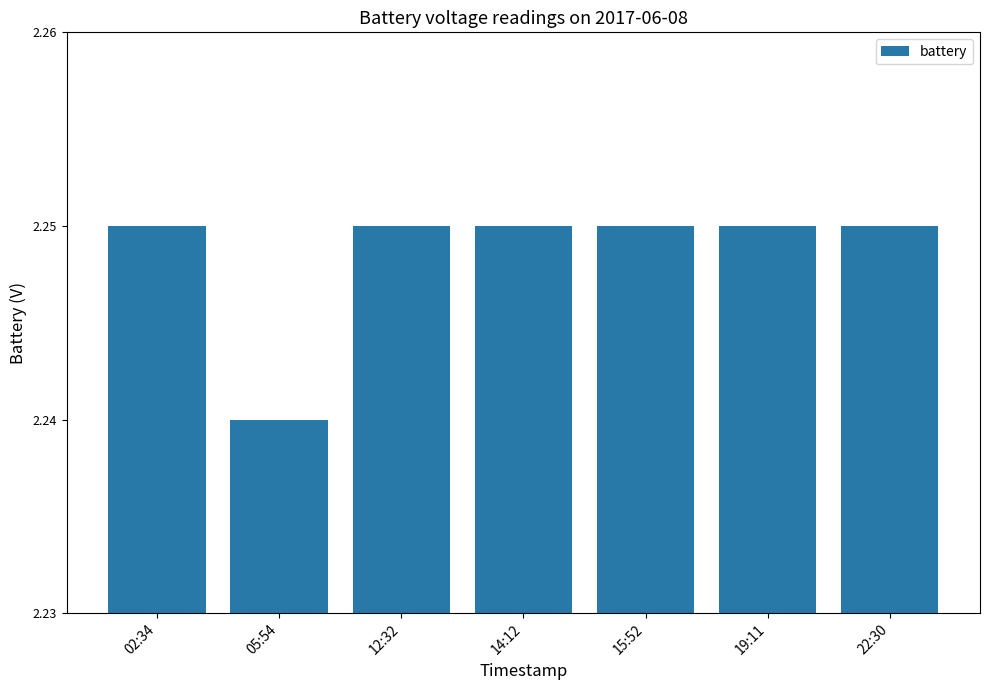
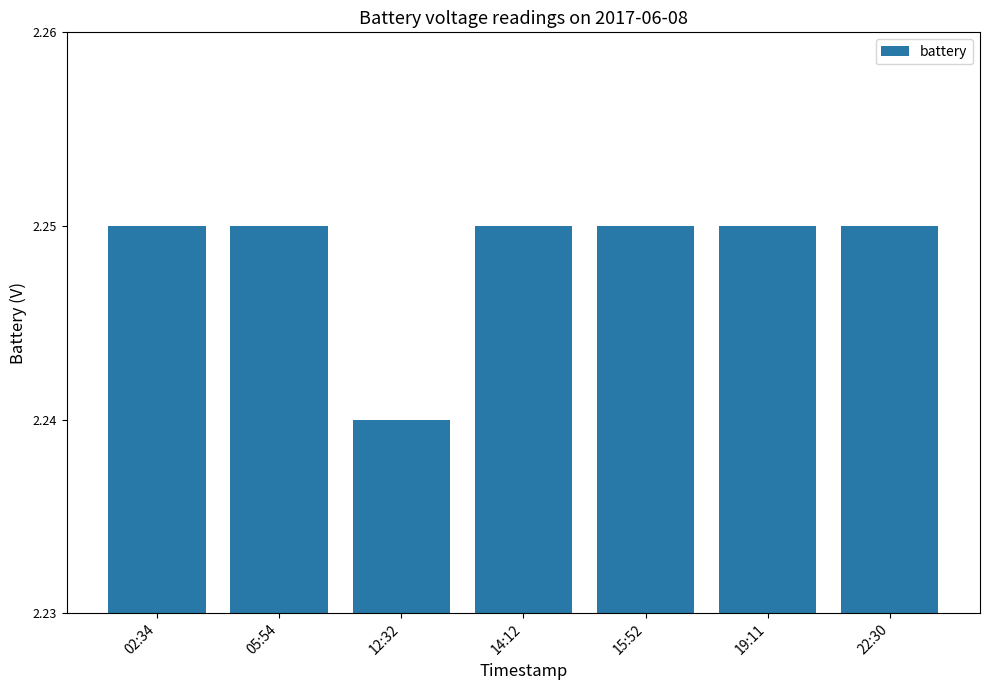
05:54: 2.24 -> 2.25
12:32: 2.25 -> 2.24
